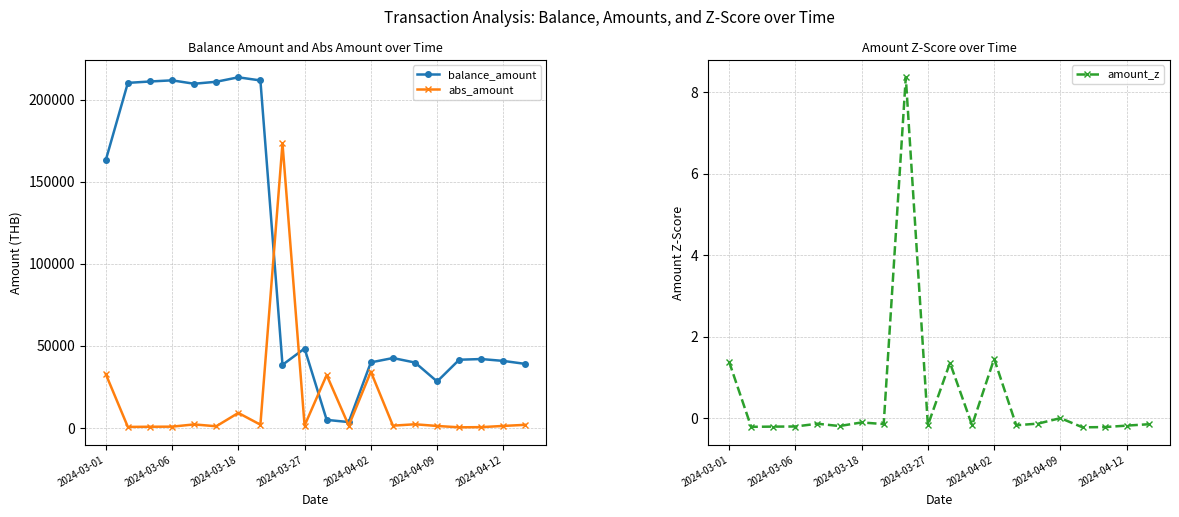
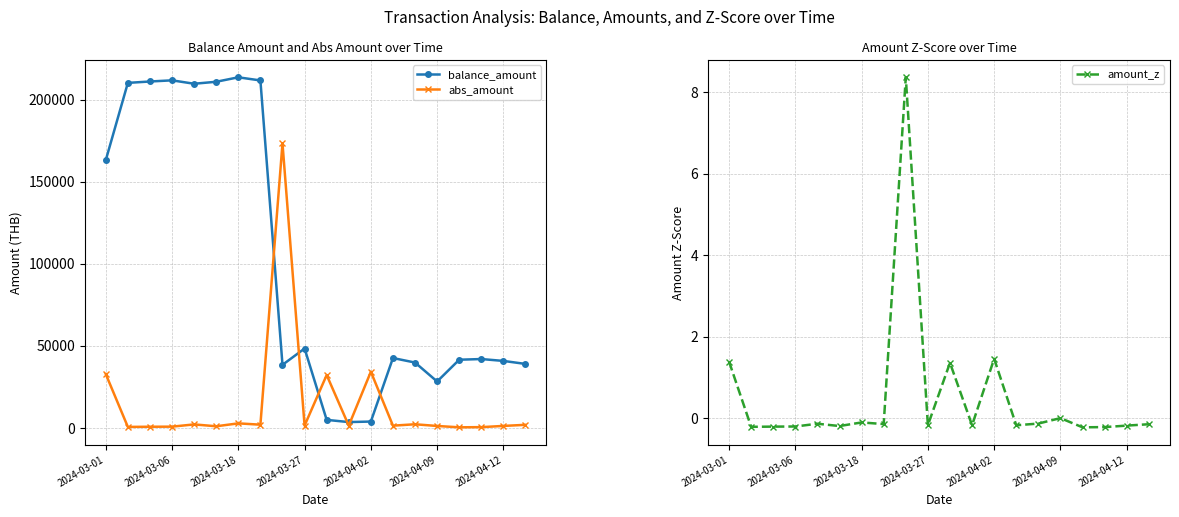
Balance Amount and Abs Amount over Time, abs_amount, 2024-03-18: 9000 -> 3000
Balance Amount and Abs Amount over Time, balance_amount, 2024-04-02: 40000 -> 4000
